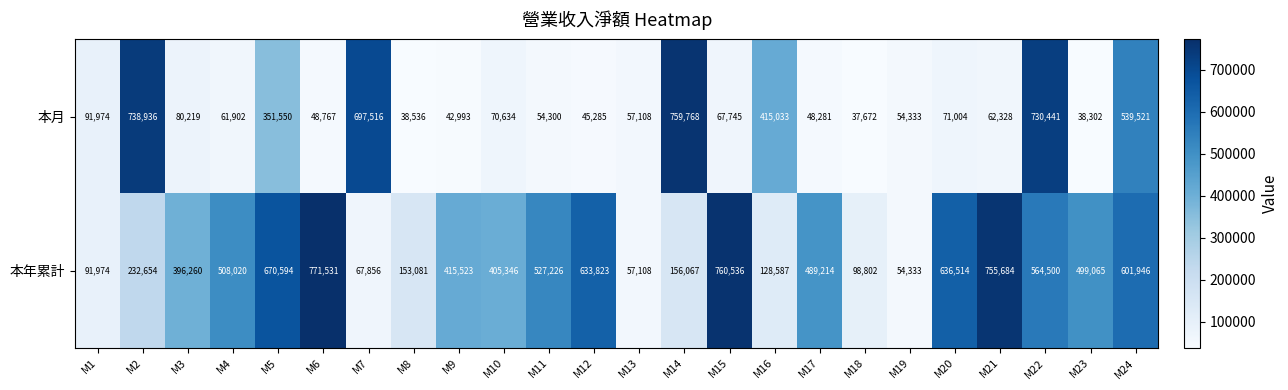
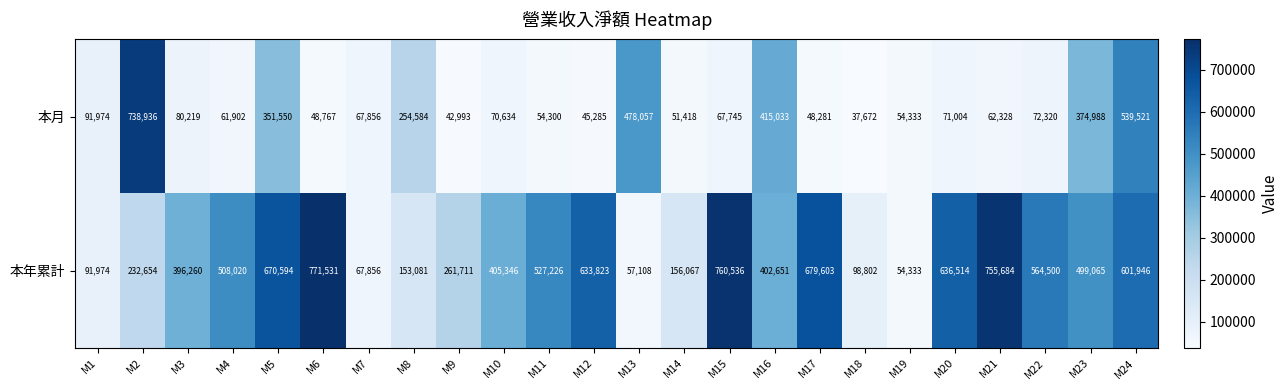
本月, M7: 697,516 -> 67,856
本月, M8: 38,536 -> 254,584
本月, M13: 57,108 -> 478,057
本月, M14: 759,768 -> 51,418
本月, M22: 730,441 -> 72,320
本月, M23: 38,302 -> 374,988
本年累計, M9: 415,523 -> 261,711
本年累計, M16: 128,587 -> 402,651
本年累計, M17: 489,214 -> 679,603
